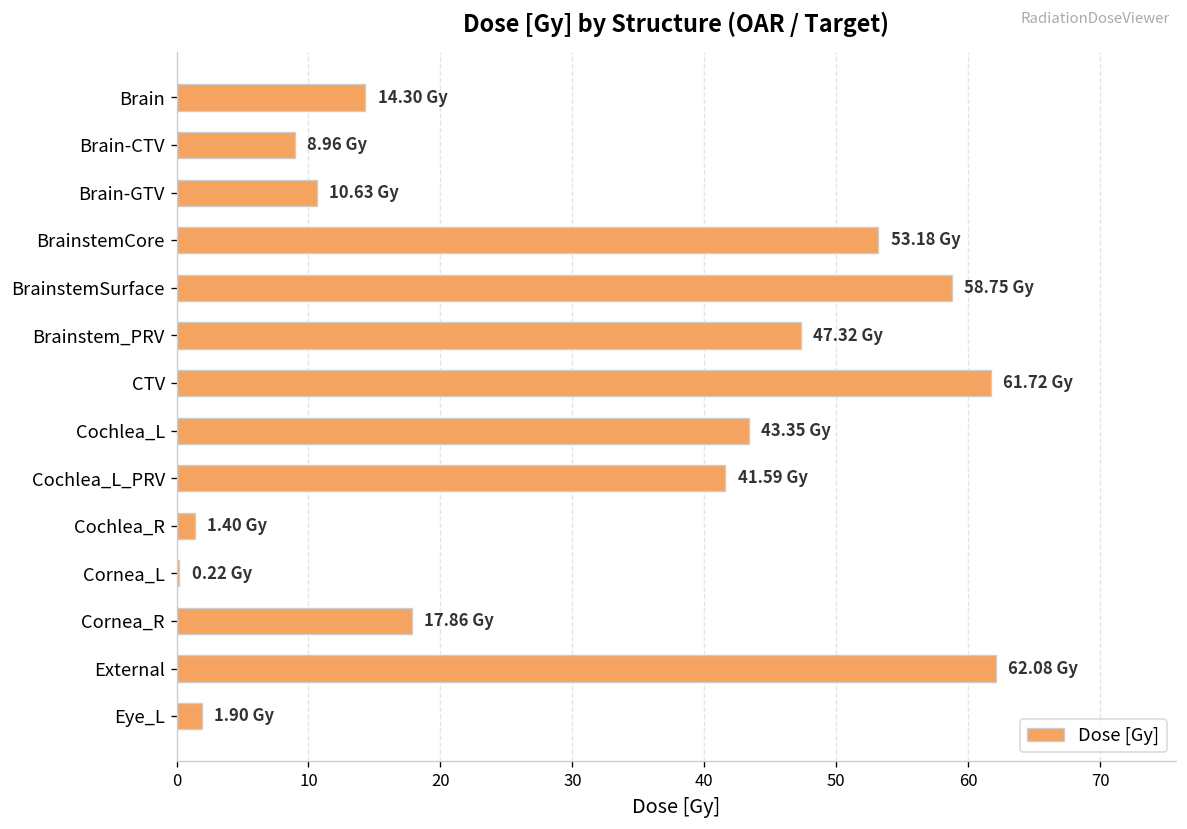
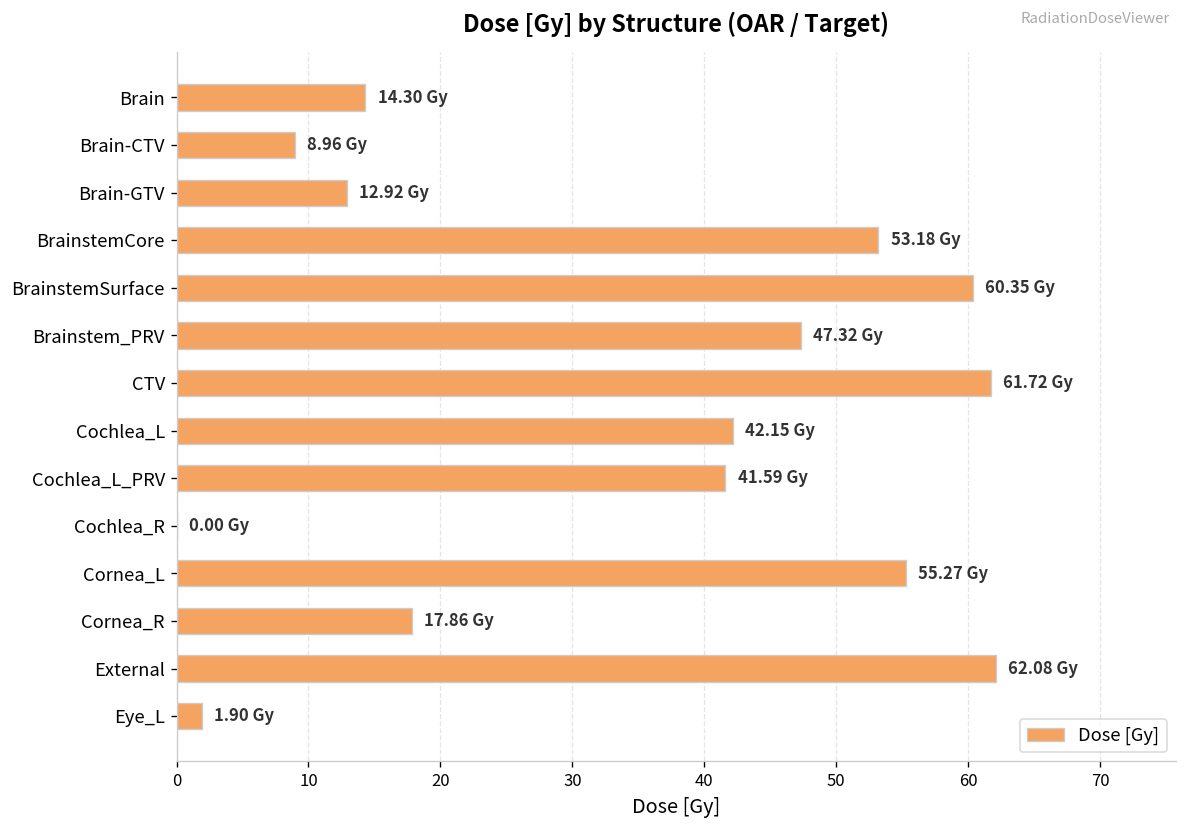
Brain-GTV: 10.63 -> 12.92
BrainstemSurface: 58.75 -> 60.35
Cochlea_L: 43.35 -> 42.15
Cochlea_R: 1.40 -> 0.00
Cornea_L: 0.22 -> 55.27
